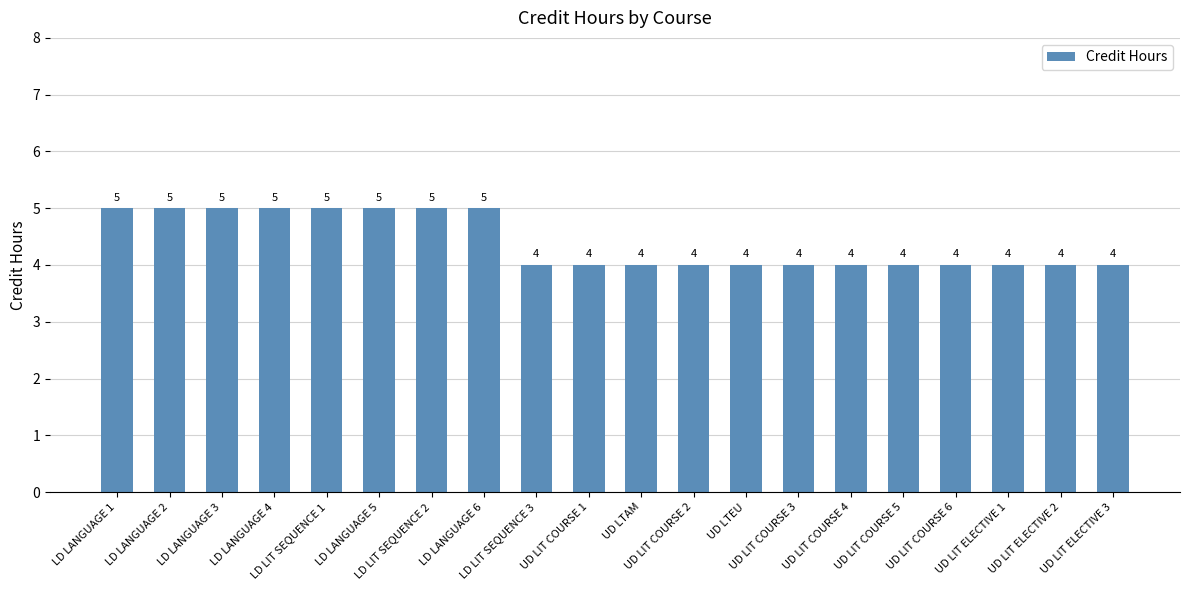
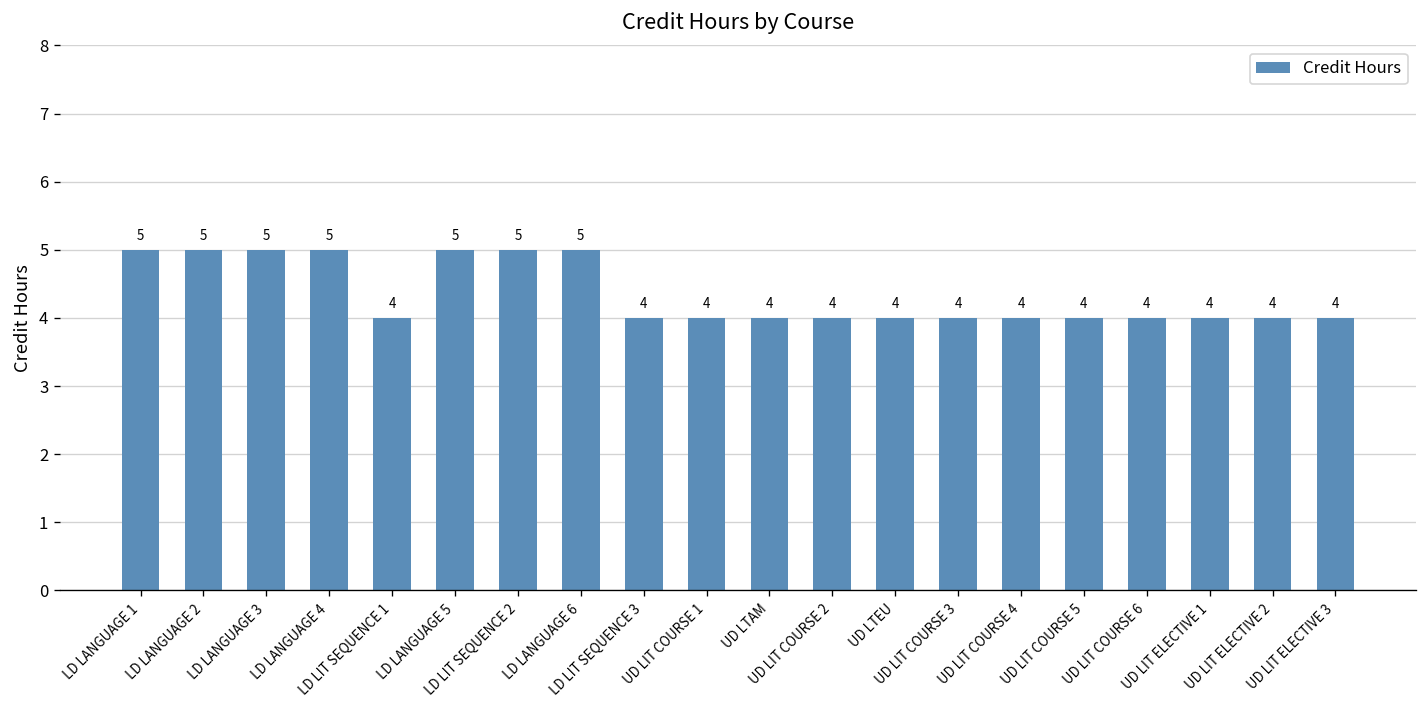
LD LIT SEQUENCE 1: 5 -> 4
